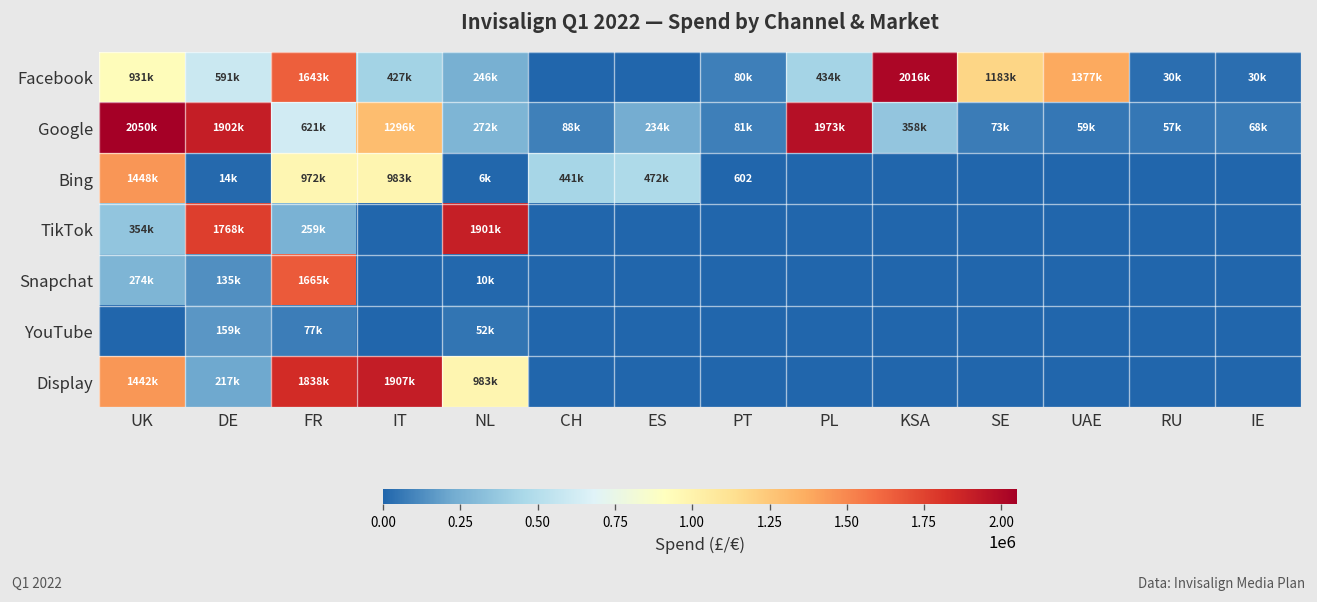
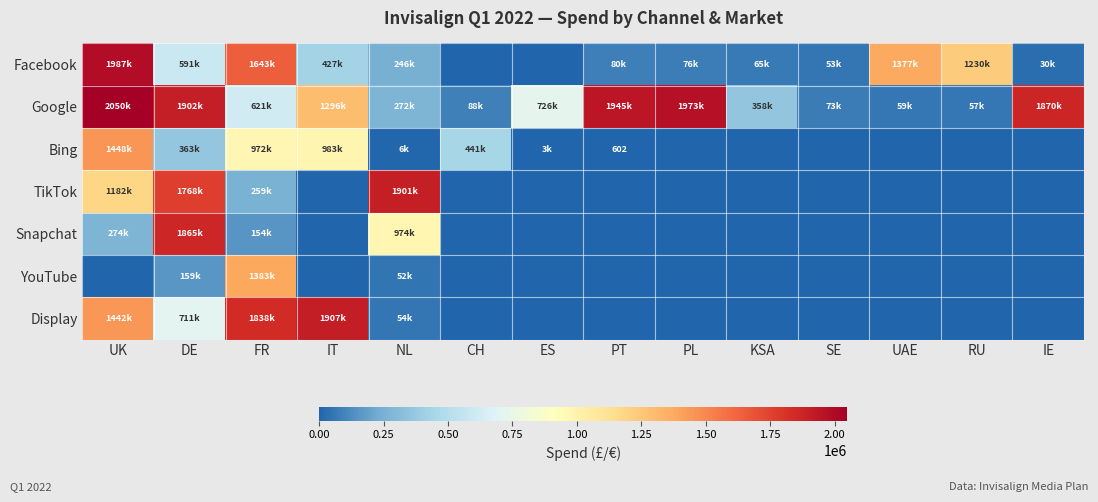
Facebook, UK: 931k -> 1987k
Facebook, PL: 434k -> 76k
Facebook, KSA: 2016k -> 65k
Facebook, SE: 1183k -> 53k
Facebook, RU: 30k -> 1230k
Google, ES: 234k -> 726k
Google, PT: 81k -> 1945k
Google, IE: 68k -> 1870k
Bing, DE: 14k -> 363k
Bing, ES: 472k -> 3k
TikTok, UK: 354k -> 1182k
Snapchat, DE: 135k -> 1865k
Snapchat, FR: 1665k -> 154k
Snapchat, NL: 10k -> 974k
YouTube, FR: 77k -> 1383k
Display, DE: 217k -> 711k
Display, NL: 983k -> 54k
